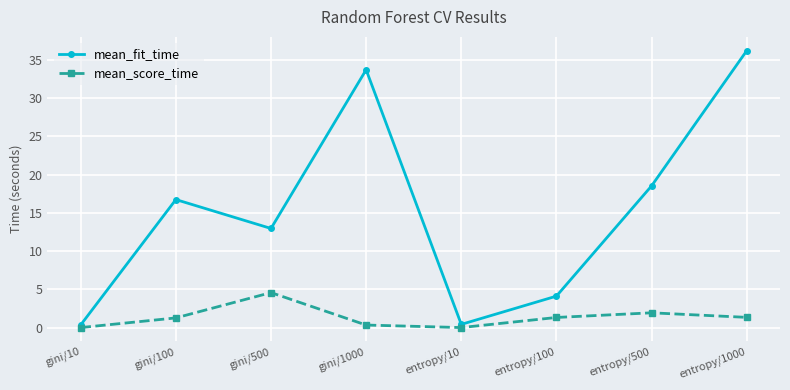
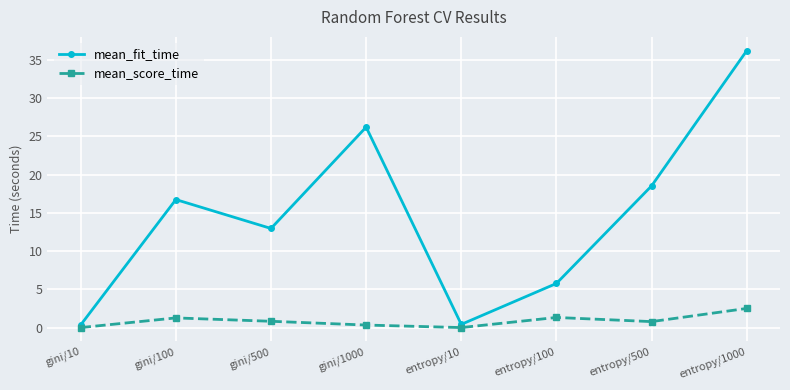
mean_score_time, gini/500: 5 -> 1
mean_fit_time, gini/1000: 34 -> 26
mean_fit_time, entropy/100: 4 -> 6
mean_score_time, entropy/500: 2 -> 1
mean_score_time, entropy/1000: 1 -> 3
